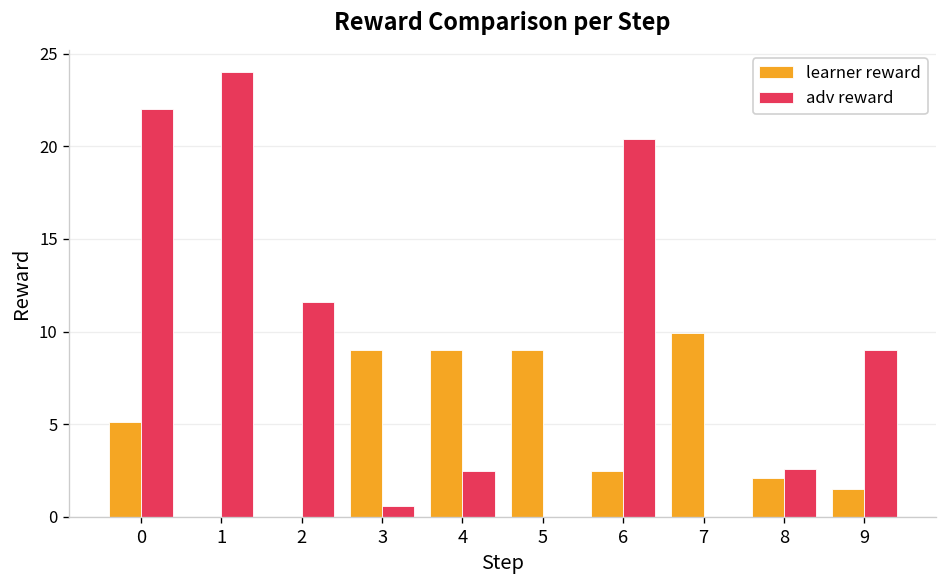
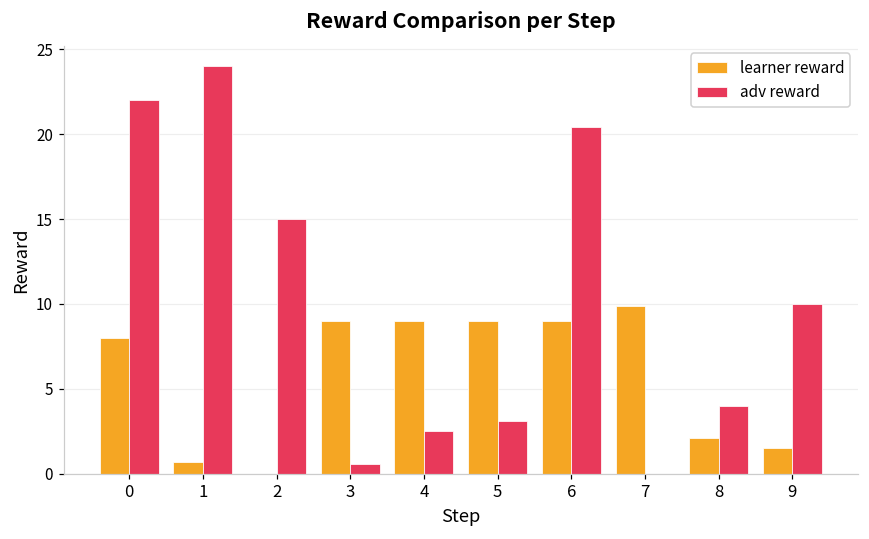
learner reward, 0: 5.1 -> 8.0
learner reward, 1: 0.0 -> 0.7
adv reward, 2: 11.6 -> 15.0
adv reward, 5: 0.0 -> 3.1
learner reward, 6: 2.5 -> 9.0
adv reward, 8: 2.6 -> 4.0
adv reward, 9: 9 -> 10
